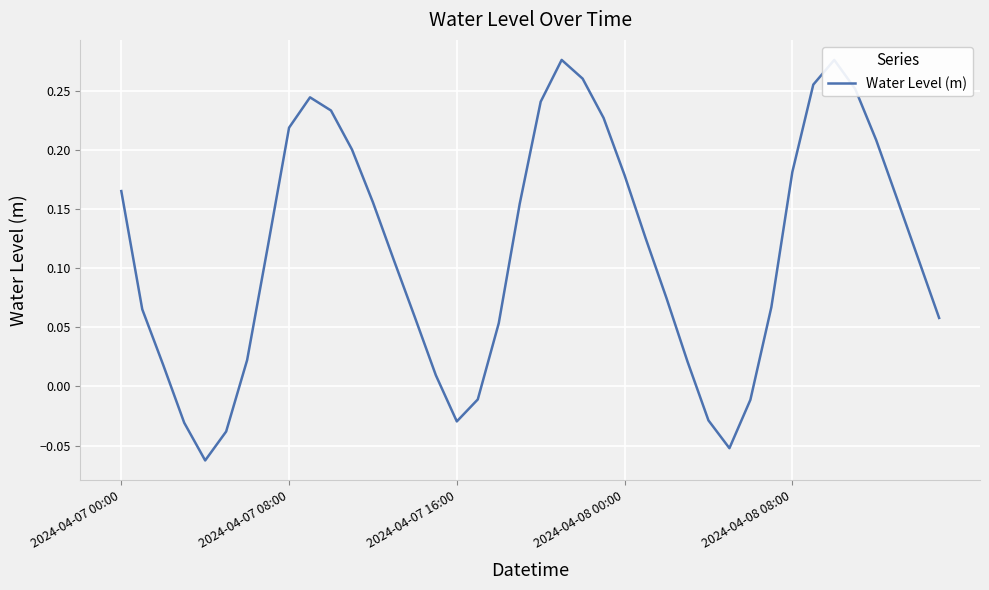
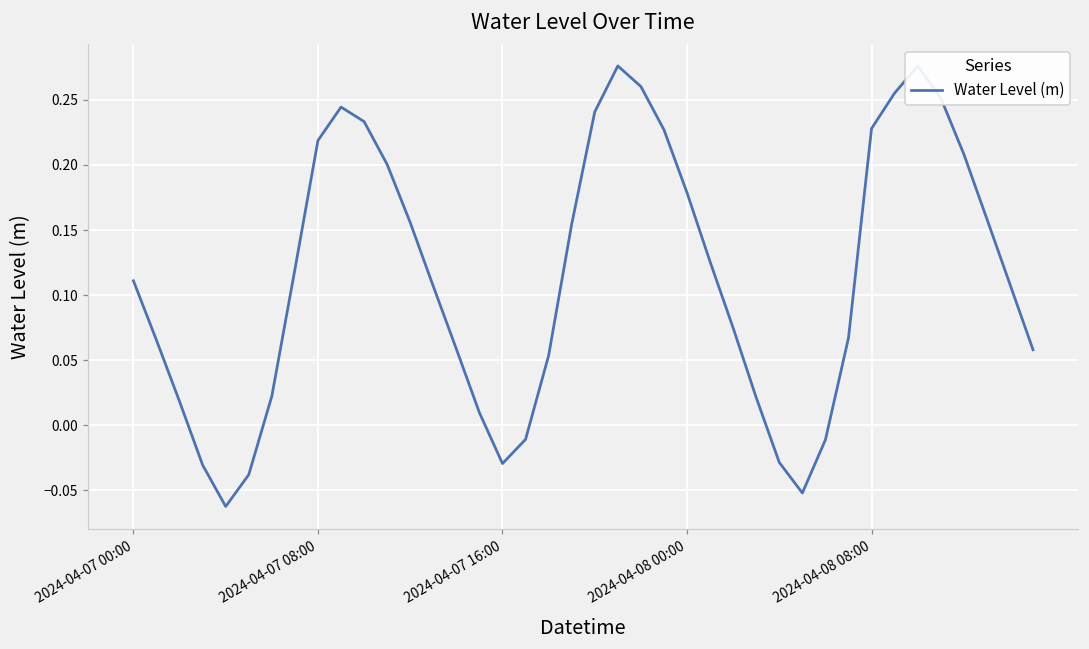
2024-04-07 00:00: 0.165 -> 0.111
2024-04-08 08:00: 0.181 -> 0.228
